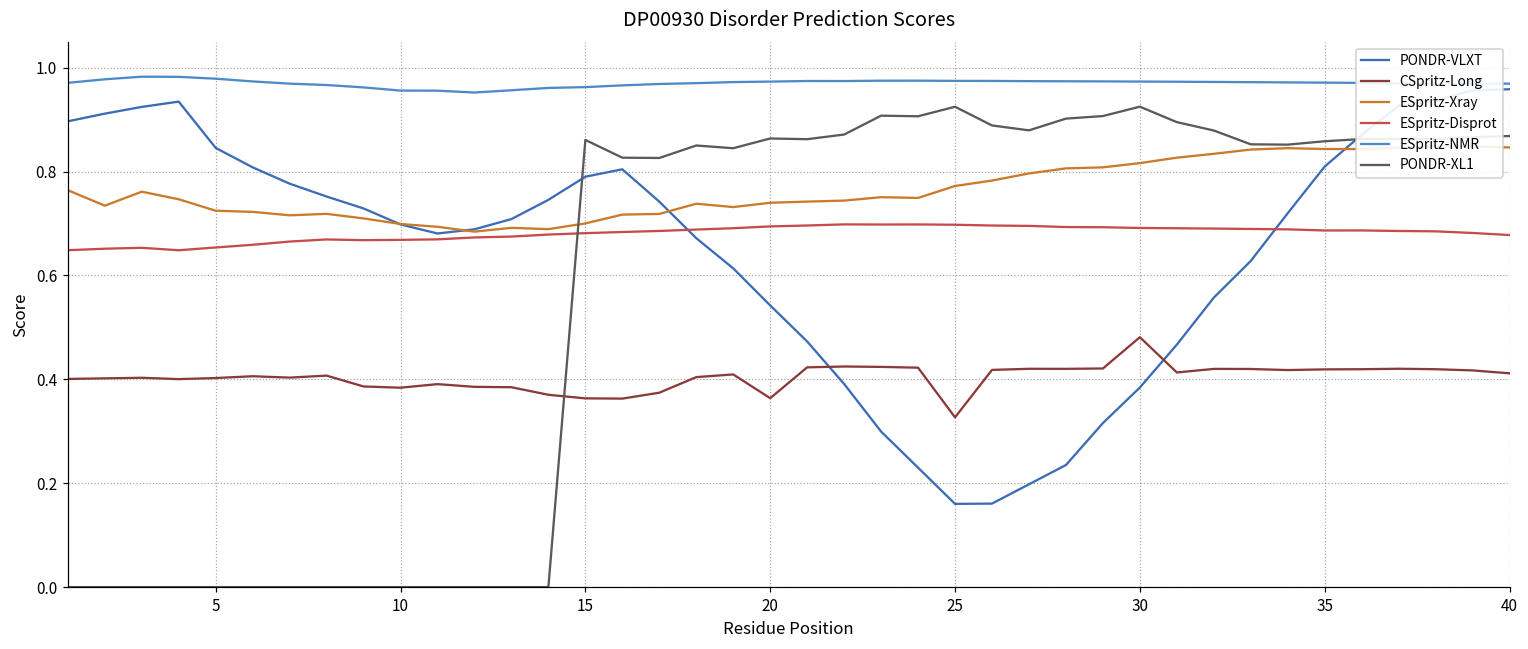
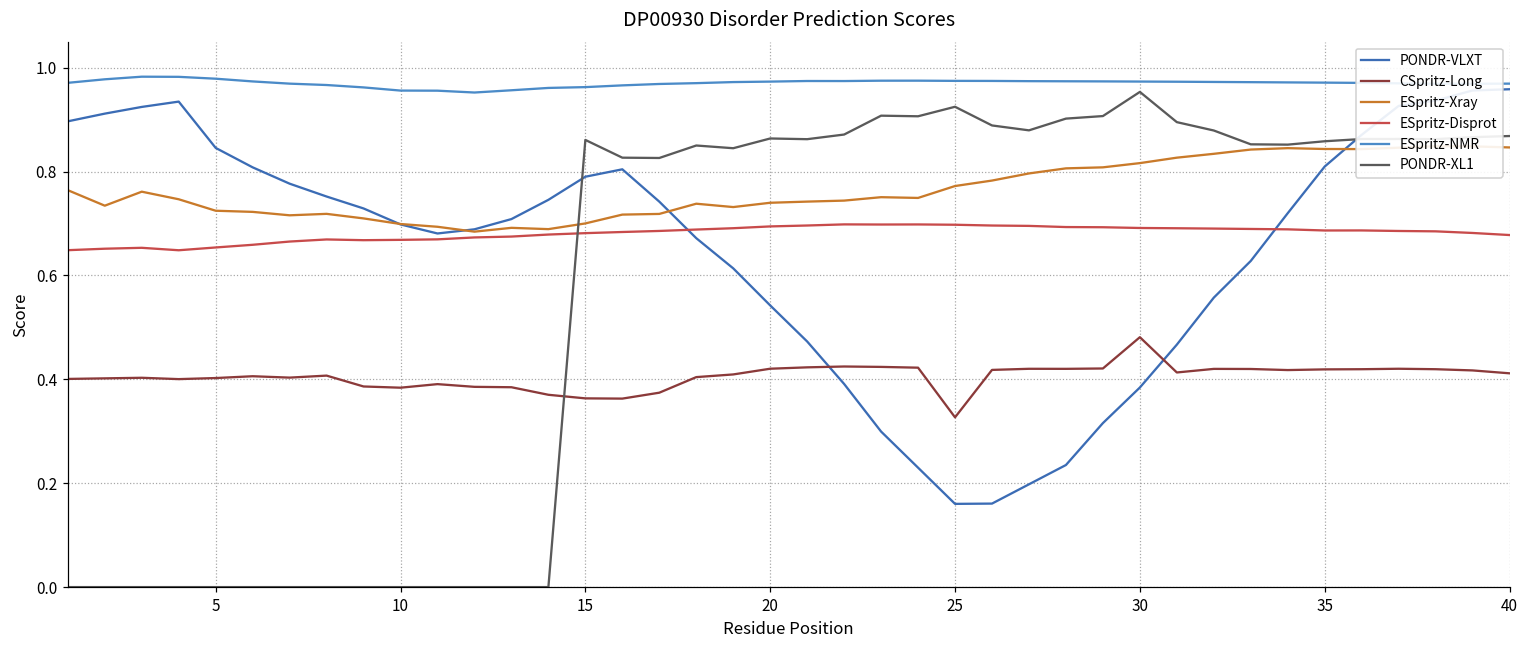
CSpritz-Long, 20: 0.36 -> 0.42
PONDR-XL1, 30: 0.92 -> 0.95
